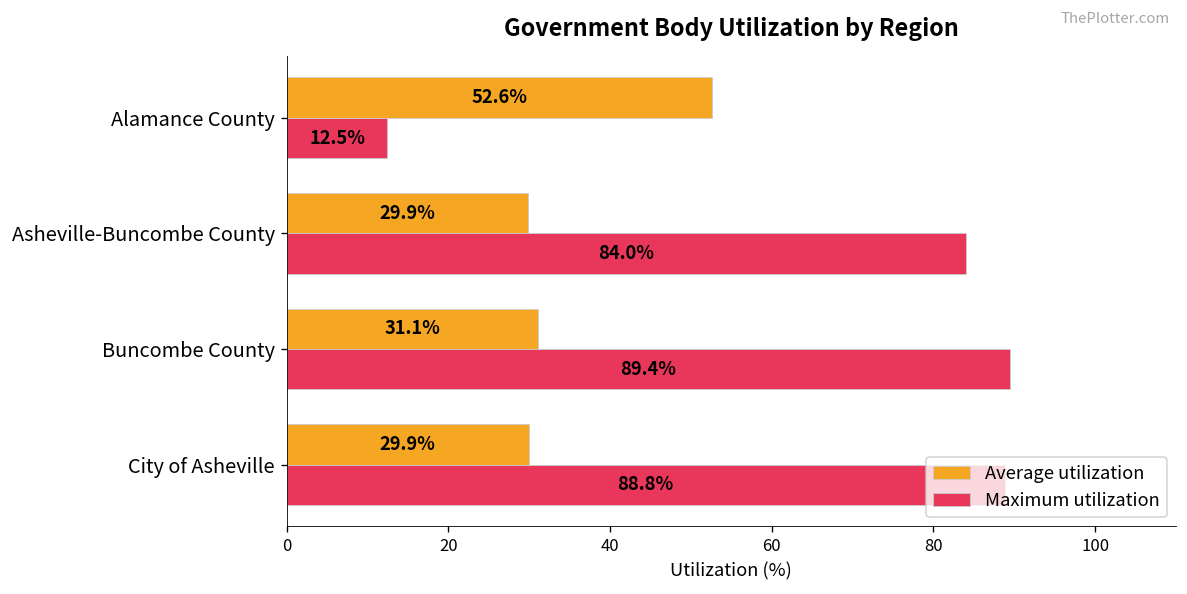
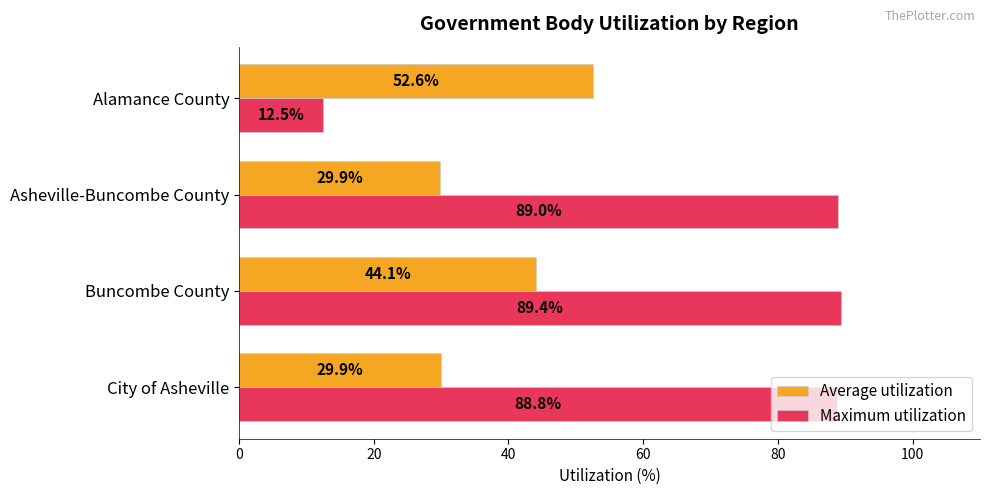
Maximum utilization, Asheville-Buncombe County: 84.0% -> 89.0%
Average utilization, Buncombe County: 31.1% -> 44.1%
